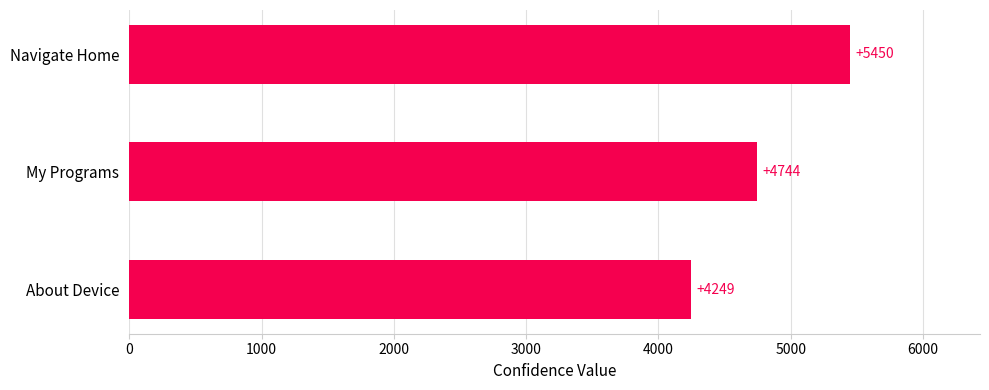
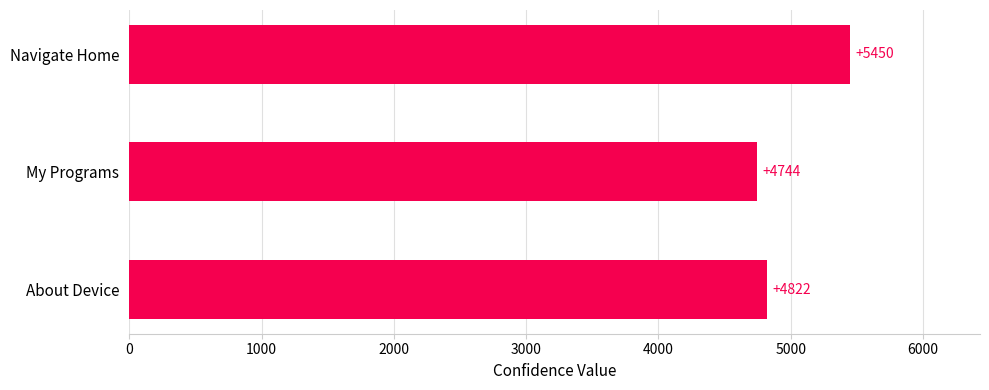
About Device: +4249 -> +4822
